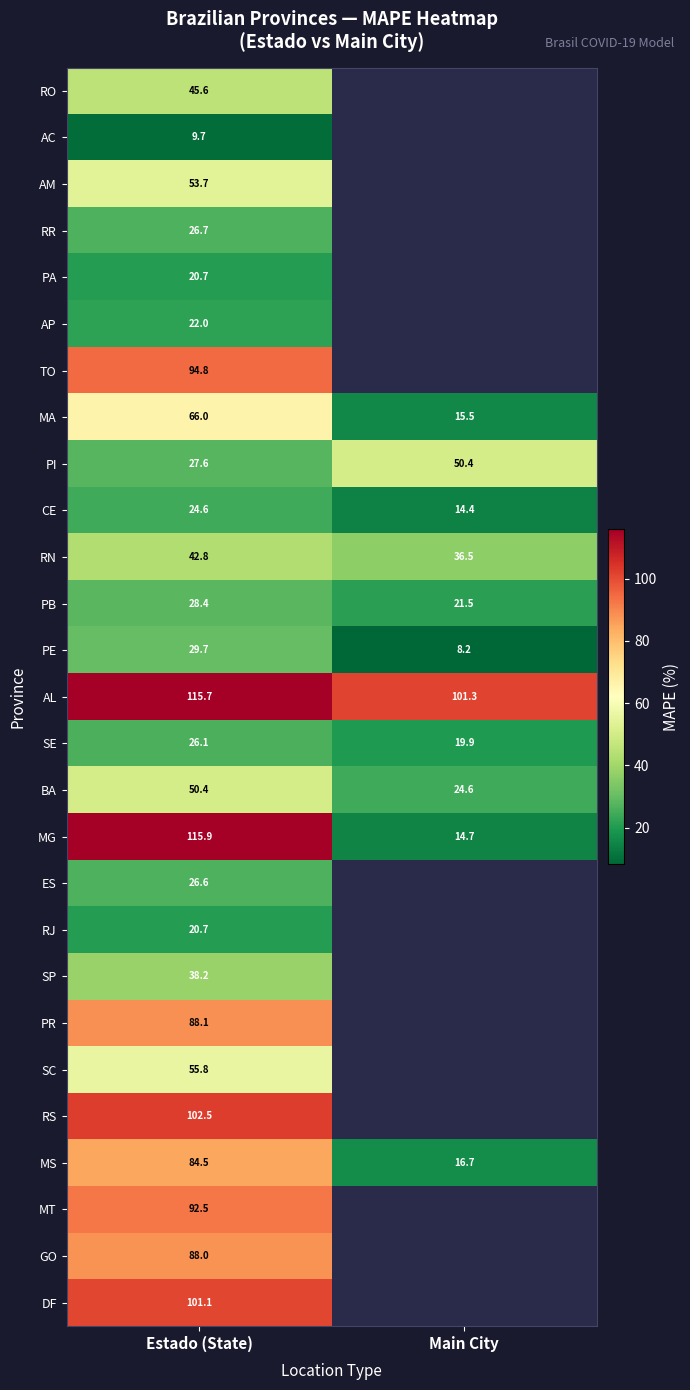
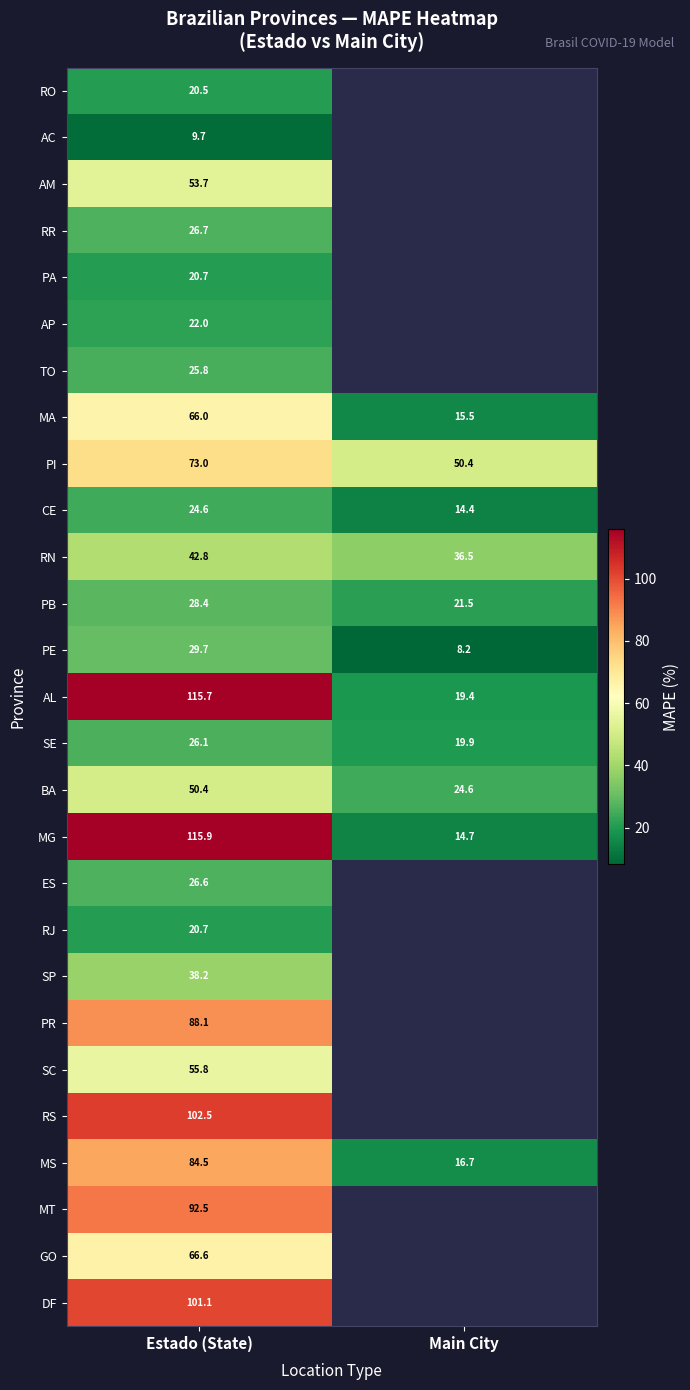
RO, Estado (State): 45.6 -> 20.5
TO, Estado (State): 94.8 -> 25.8
PI, Estado (State): 27.6 -> 73.0
AL, Main City: 101.3 -> 19.4
GO, Estado (State): 88.0 -> 66.6
